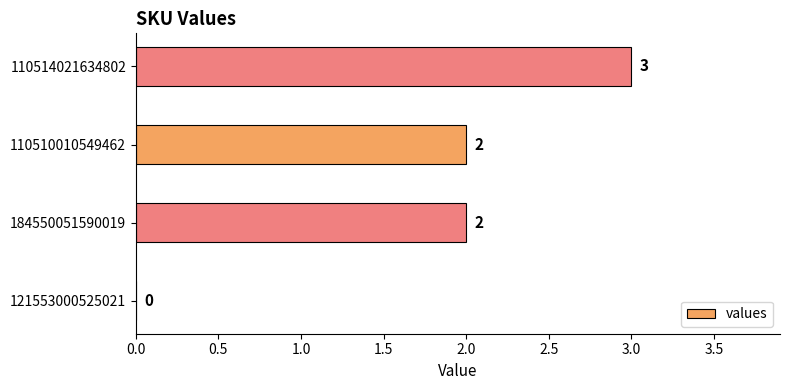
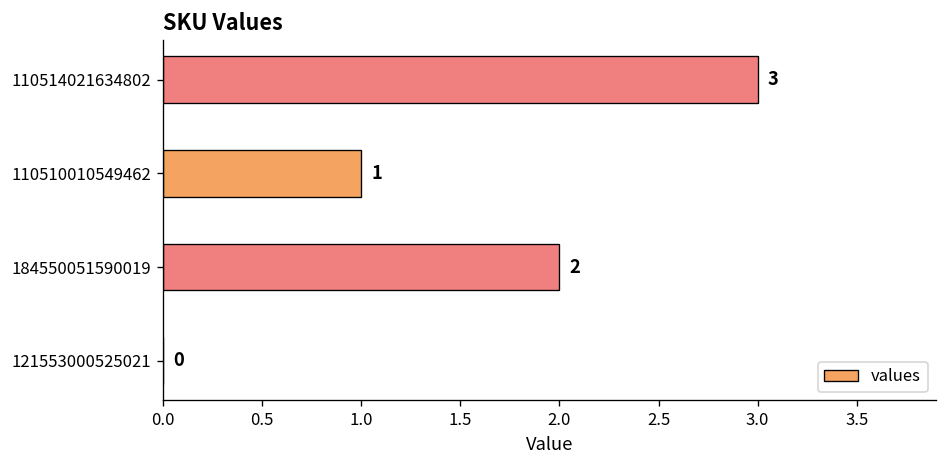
110510010549462: 2 -> 1
